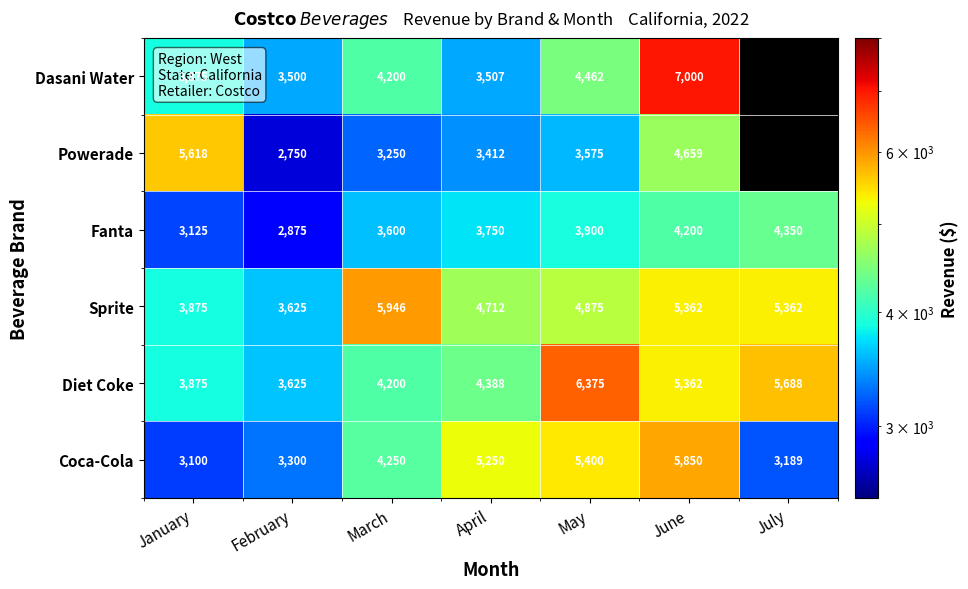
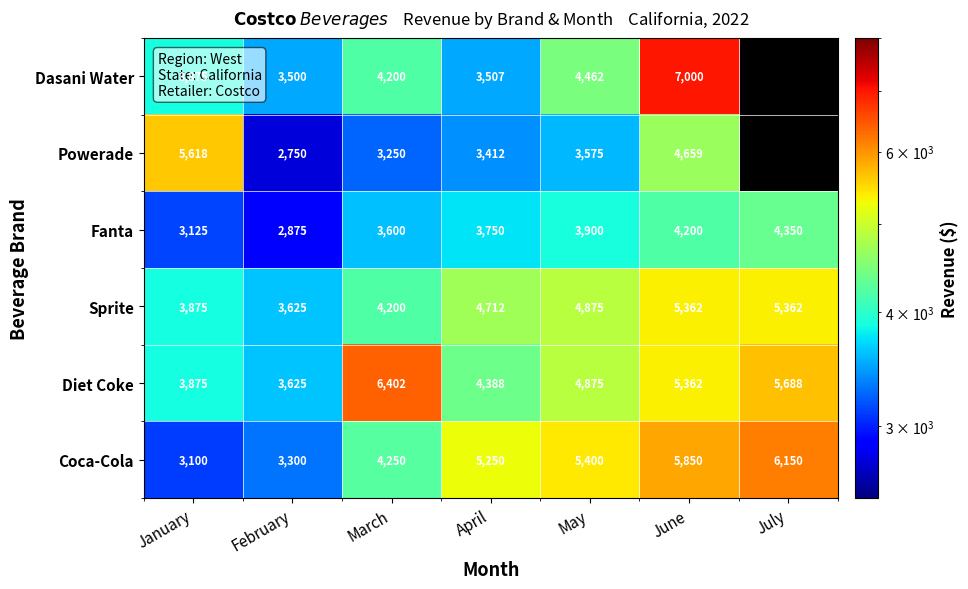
Sprite, March: 5,946 -> 4,200
Diet Coke, March: 4,200 -> 6,402
Diet Coke, May: 6,375 -> 4,875
Coca-Cola, July: 3,189 -> 6,150
